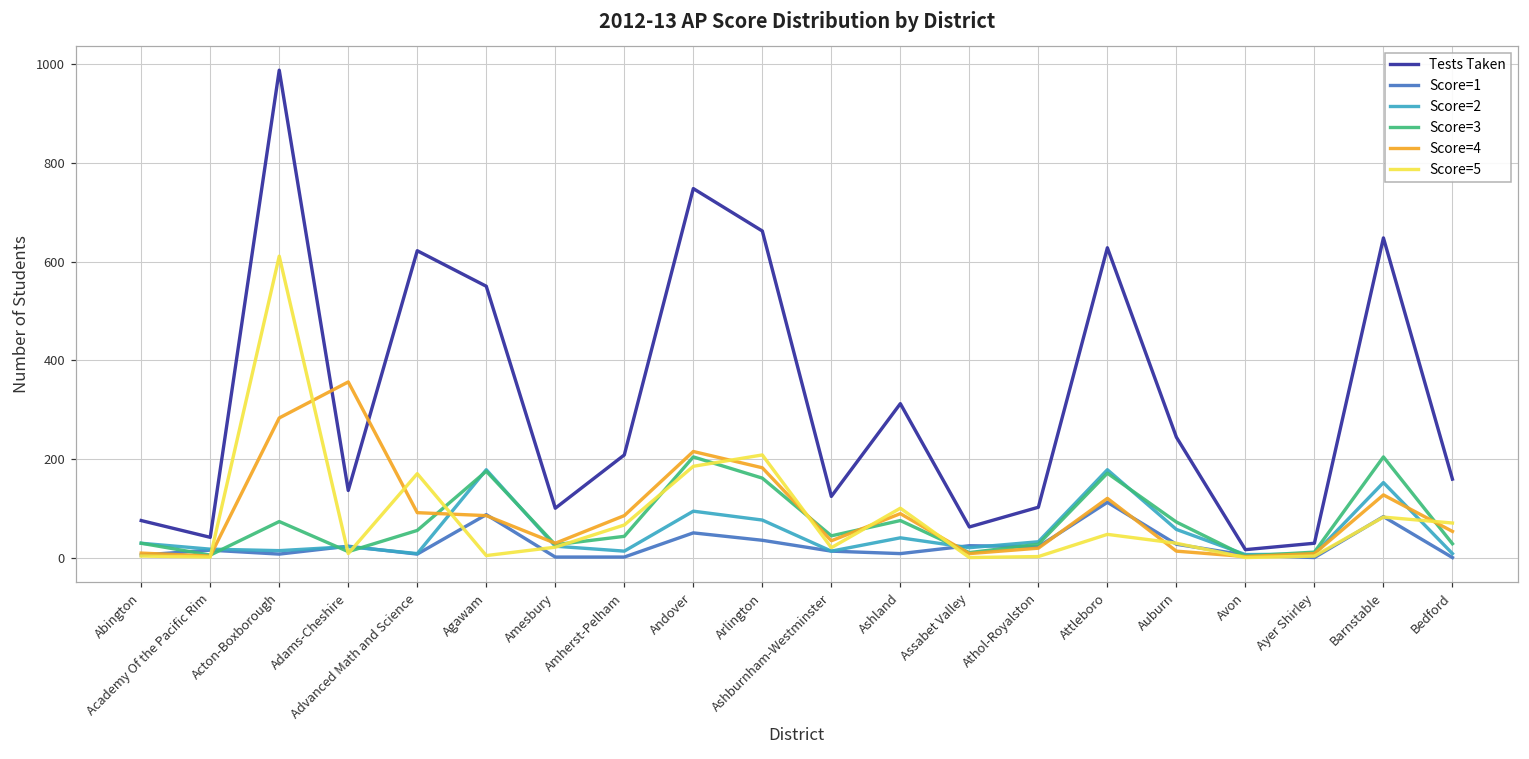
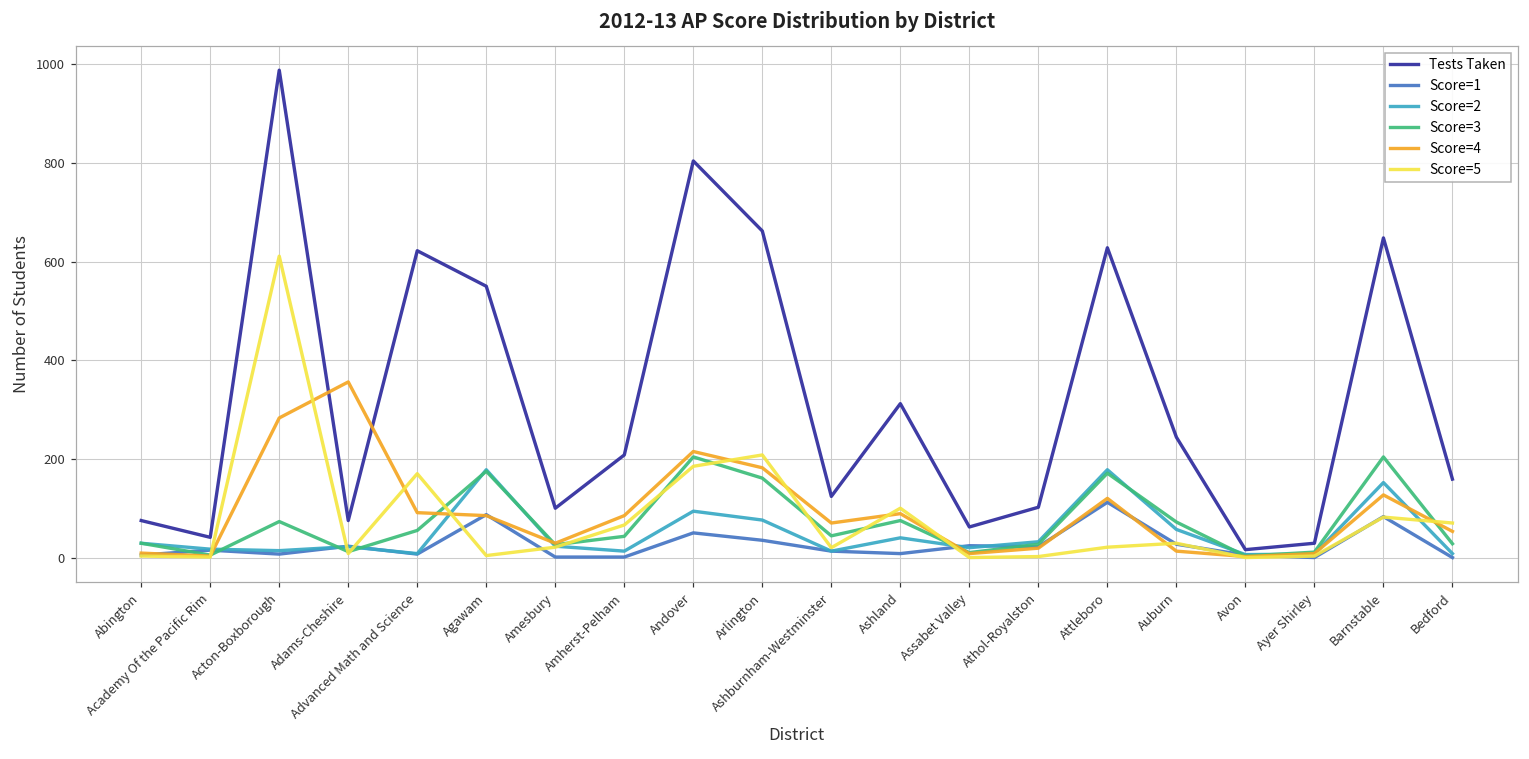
Tests Taken, Adams-Cheshire: 140 -> 80
Tests Taken, Andover: 750 -> 800
Score=4, Ashburnham-Westminster: 30 -> 70
Score=5, Attleboro: 50 -> 20
